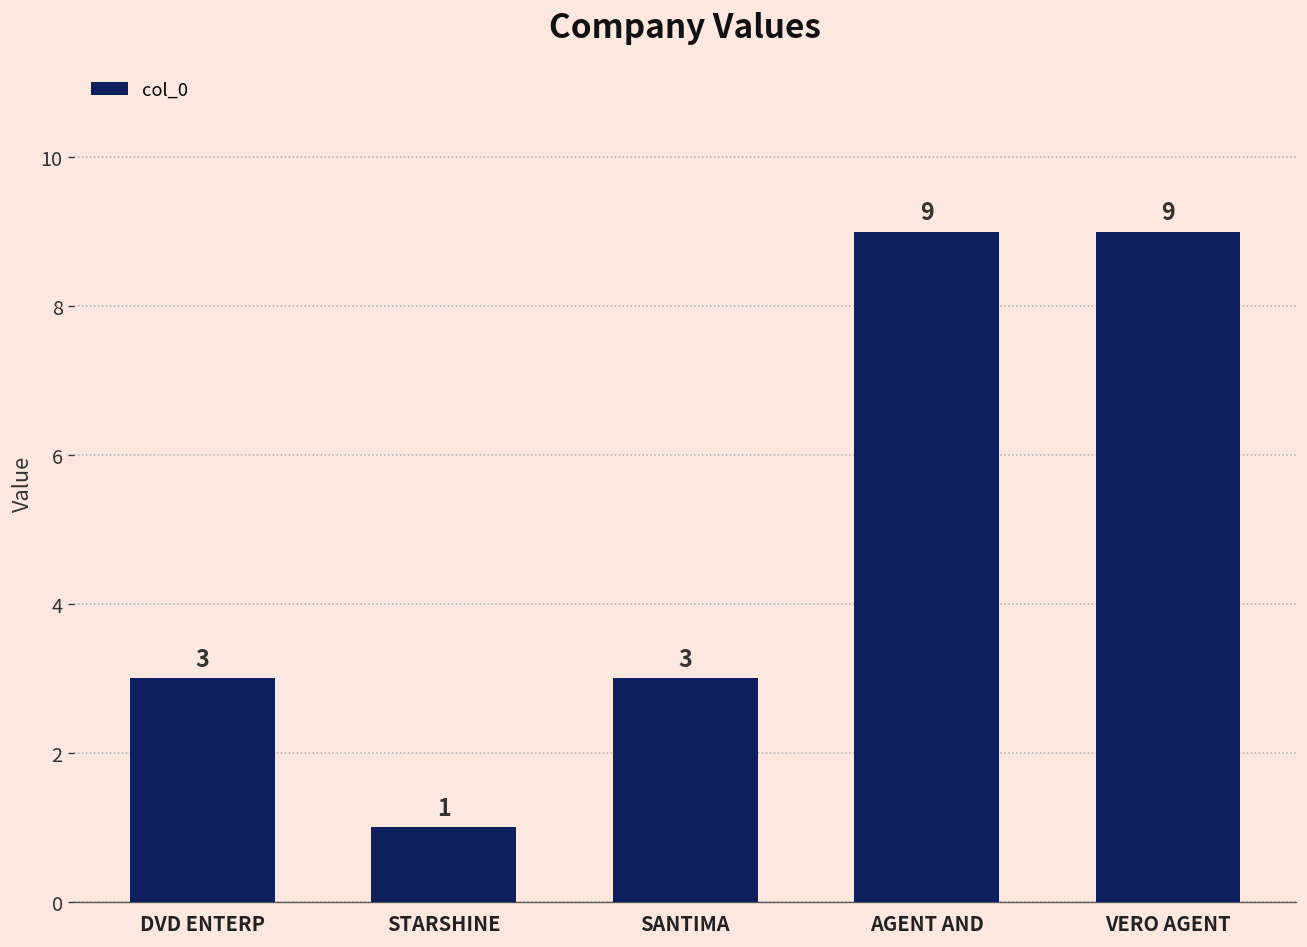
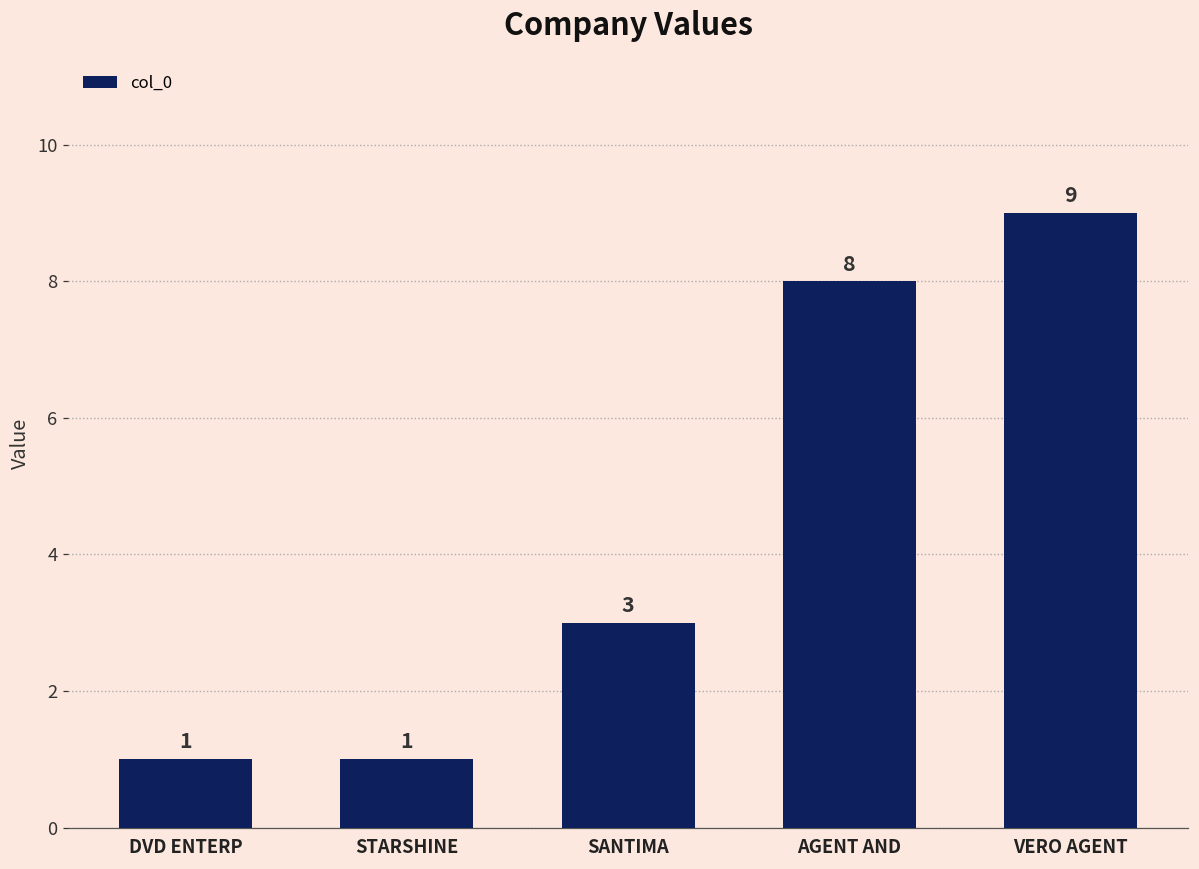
DVD ENTERP: 3 -> 1
AGENT AND: 9 -> 8
